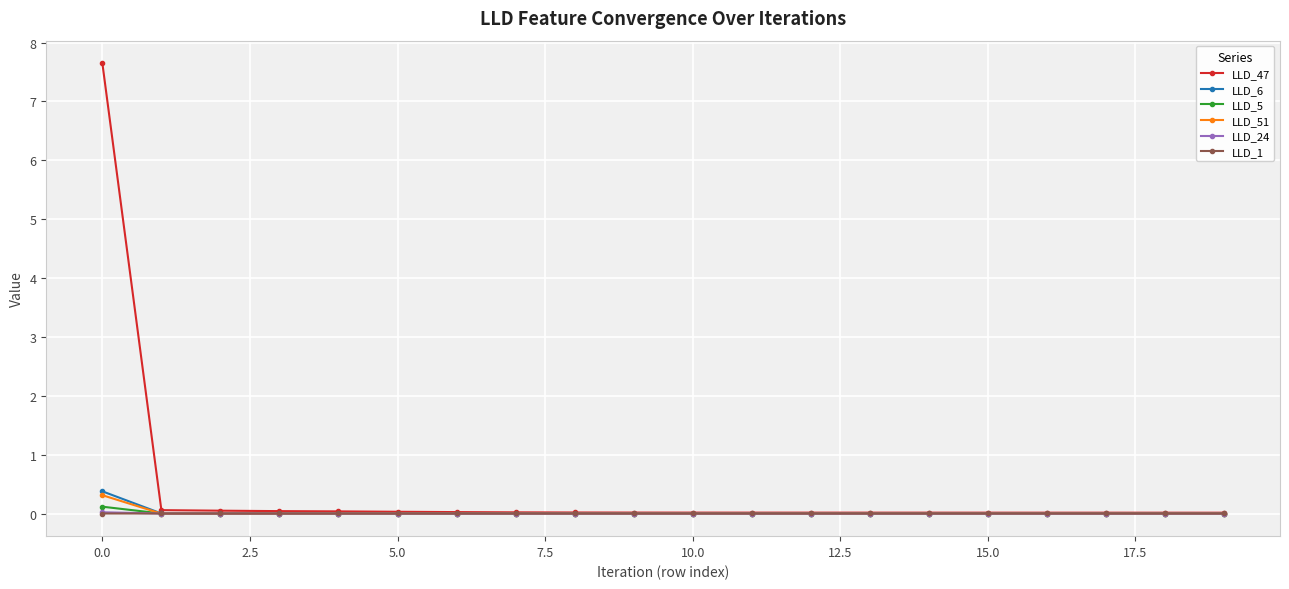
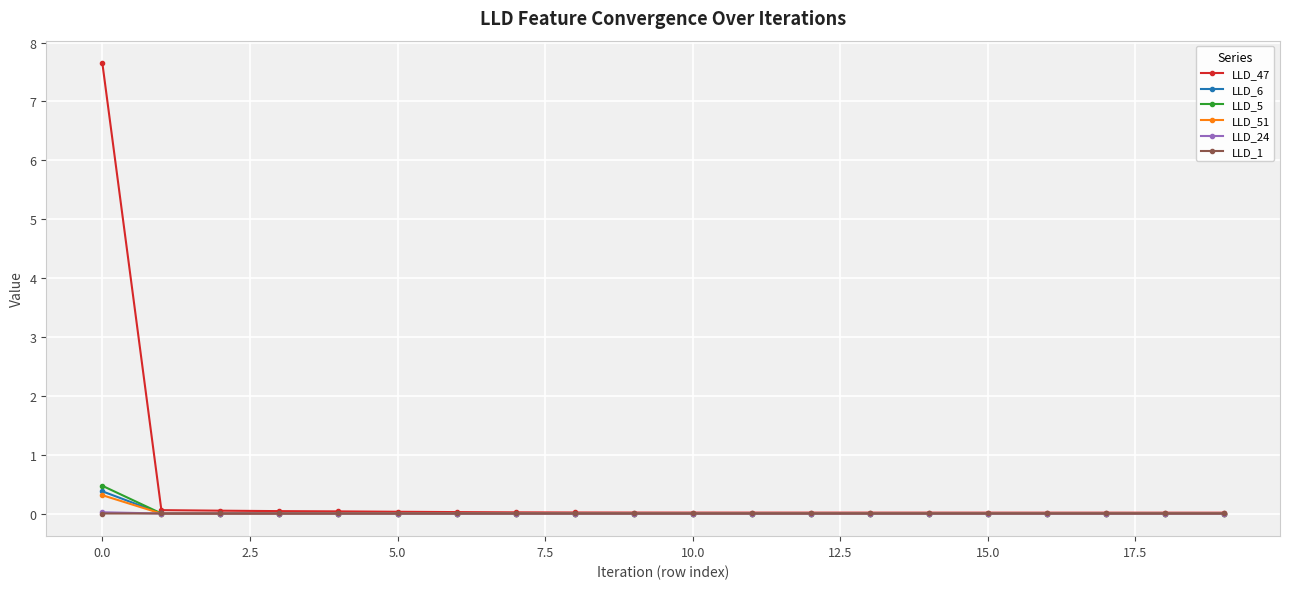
LLD_5, 0.0: 0.1 -> 0.5
